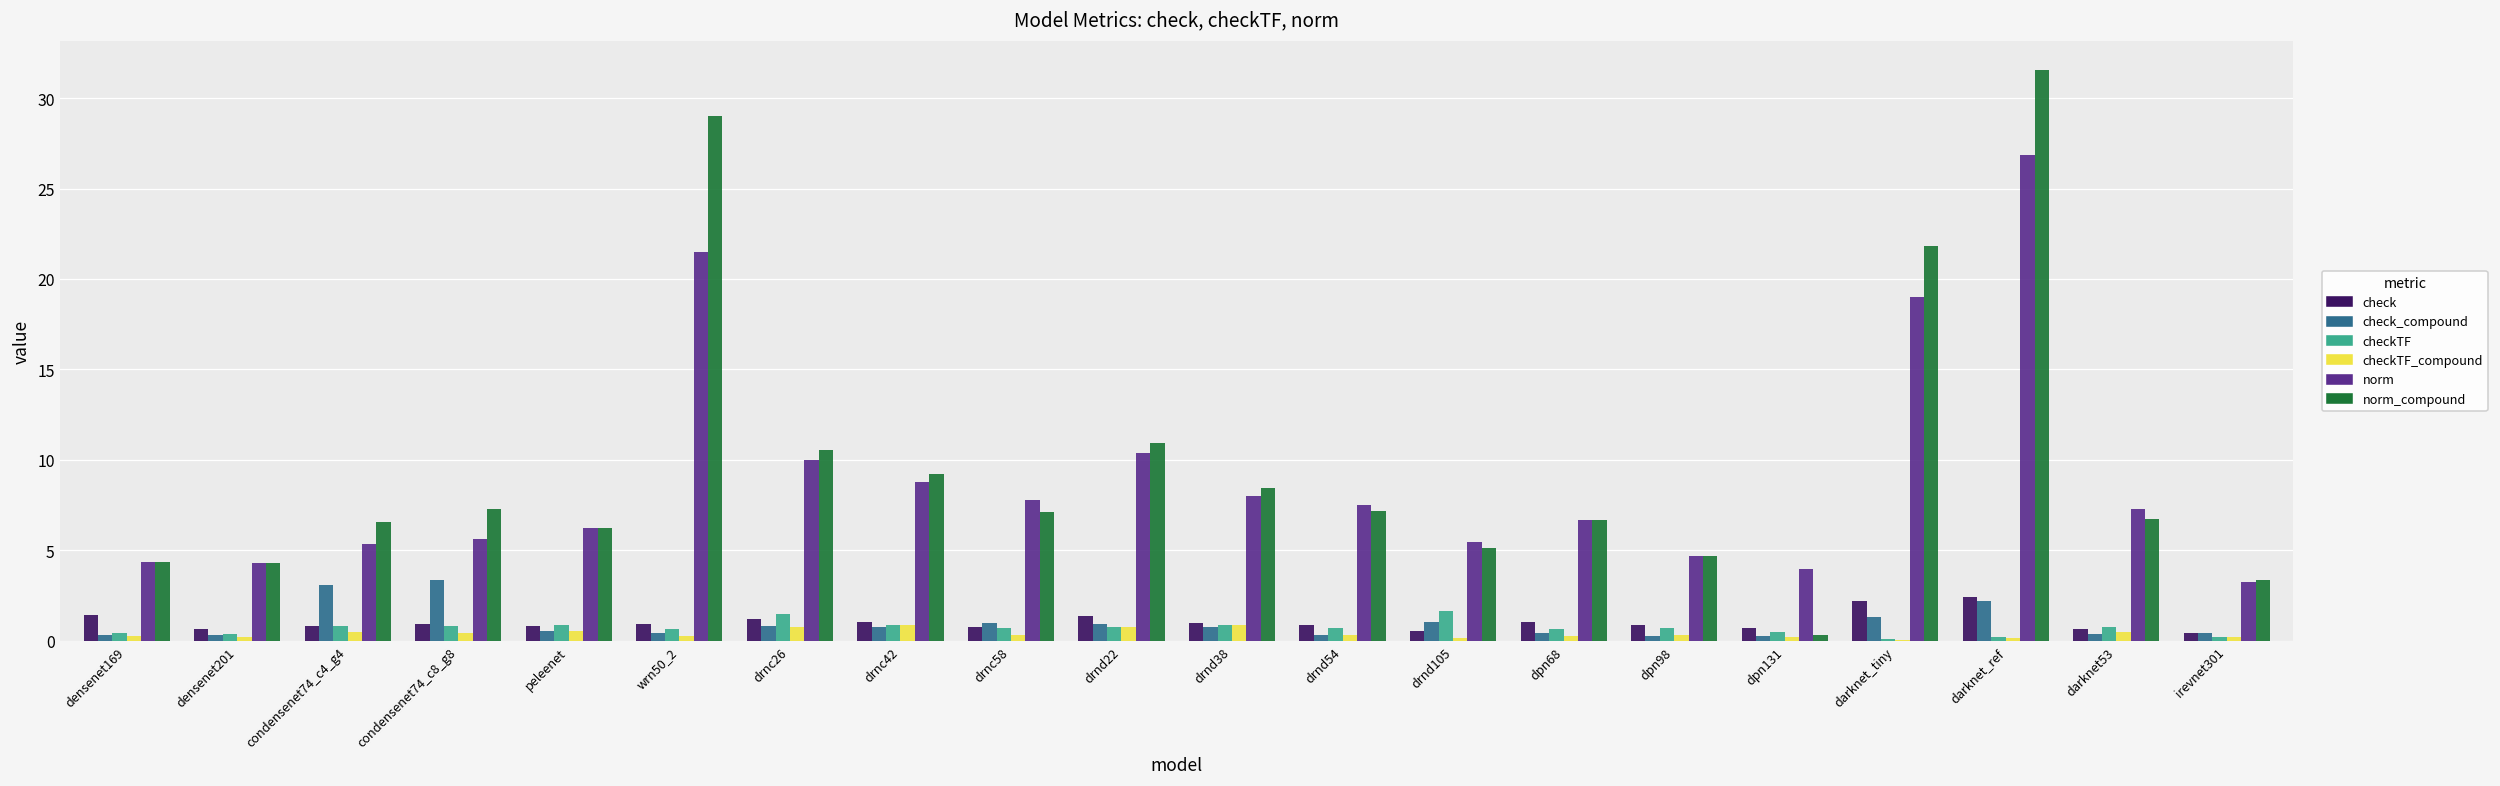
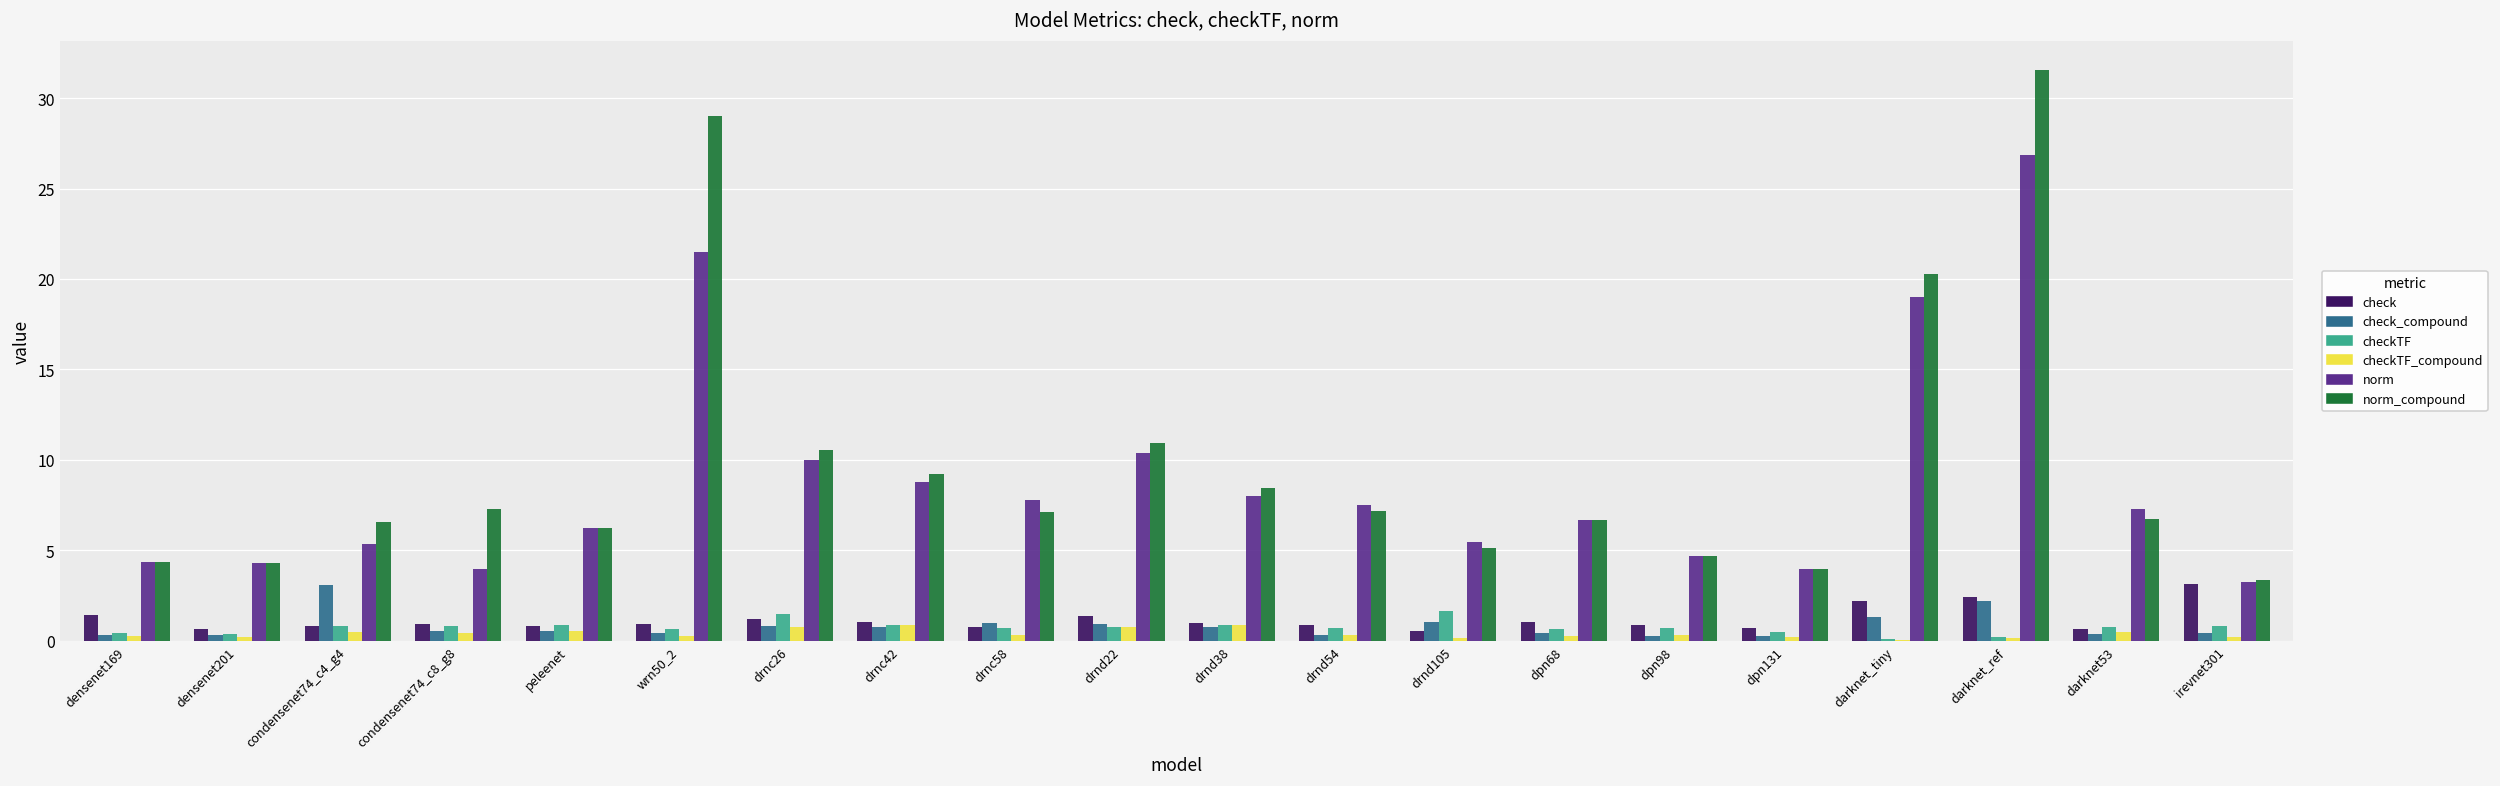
check_compound, condensenet74_c8_g8: 3.3 -> 0.5
norm, condensenet74_c8_g8: 5.6 -> 4.0
norm_compound, dpn131: 0.3 -> 4.0
norm_compound, darknet_tiny: 21.8 -> 20.3
check, irevnet301: 0.4 -> 3.1
checkTF, irevnet301: 0.2 -> 0.8
